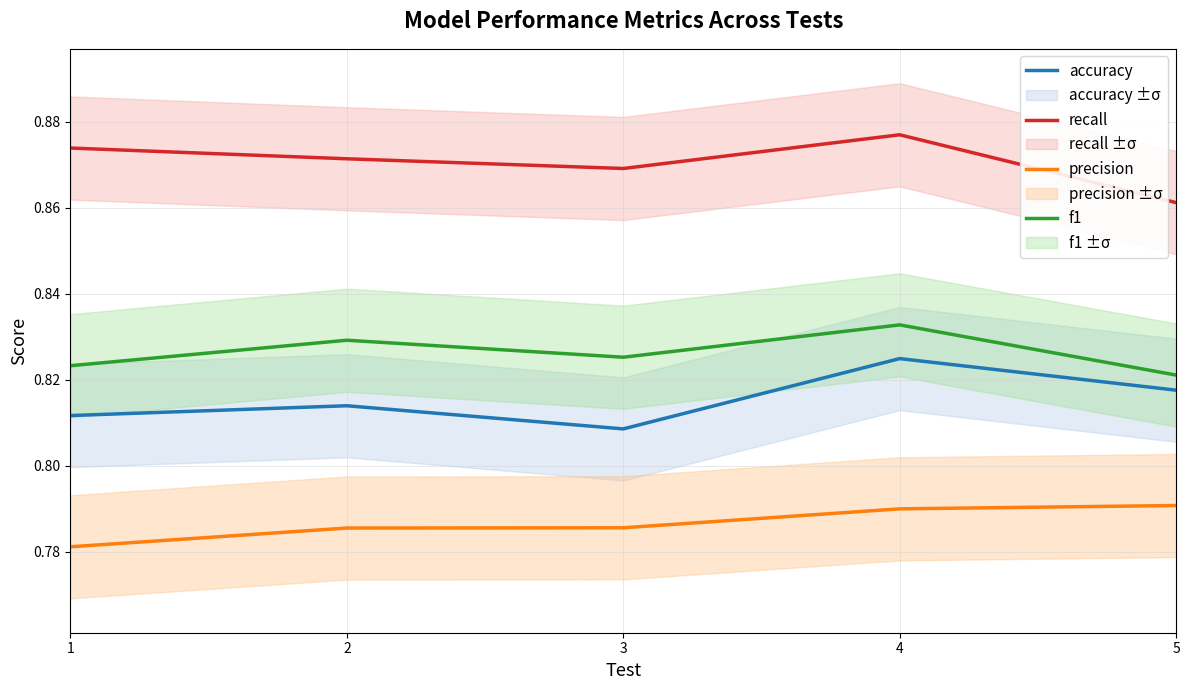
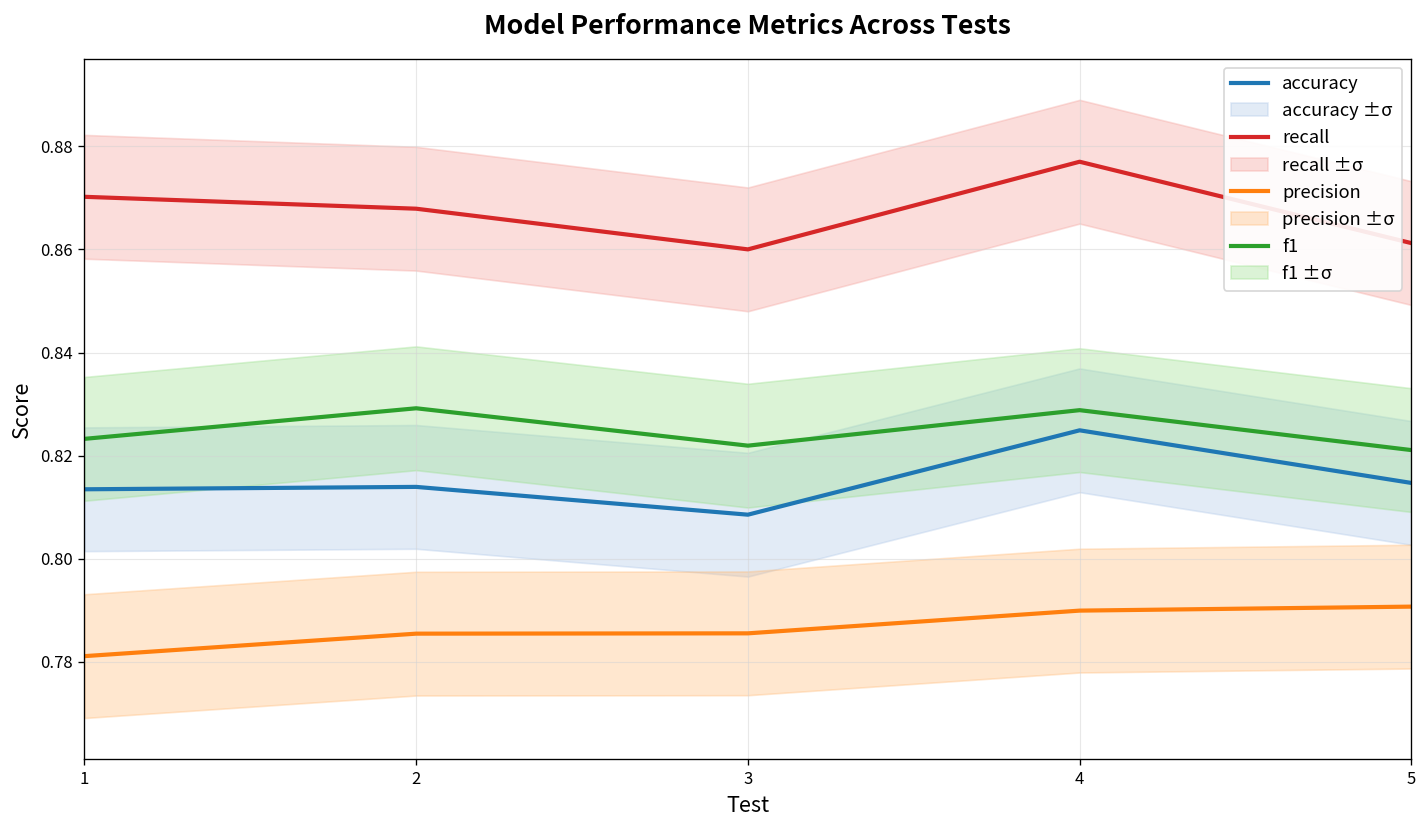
accuracy, 1: 0.812 -> 0.813
recall, 1: 0.874 -> 0.870
recall, 2: 0.871 -> 0.868
recall, 3: 0.869 -> 0.860
f1, 3: 0.825 -> 0.822
f1, 4: 0.833 -> 0.829
accuracy, 5: 0.818 -> 0.815
